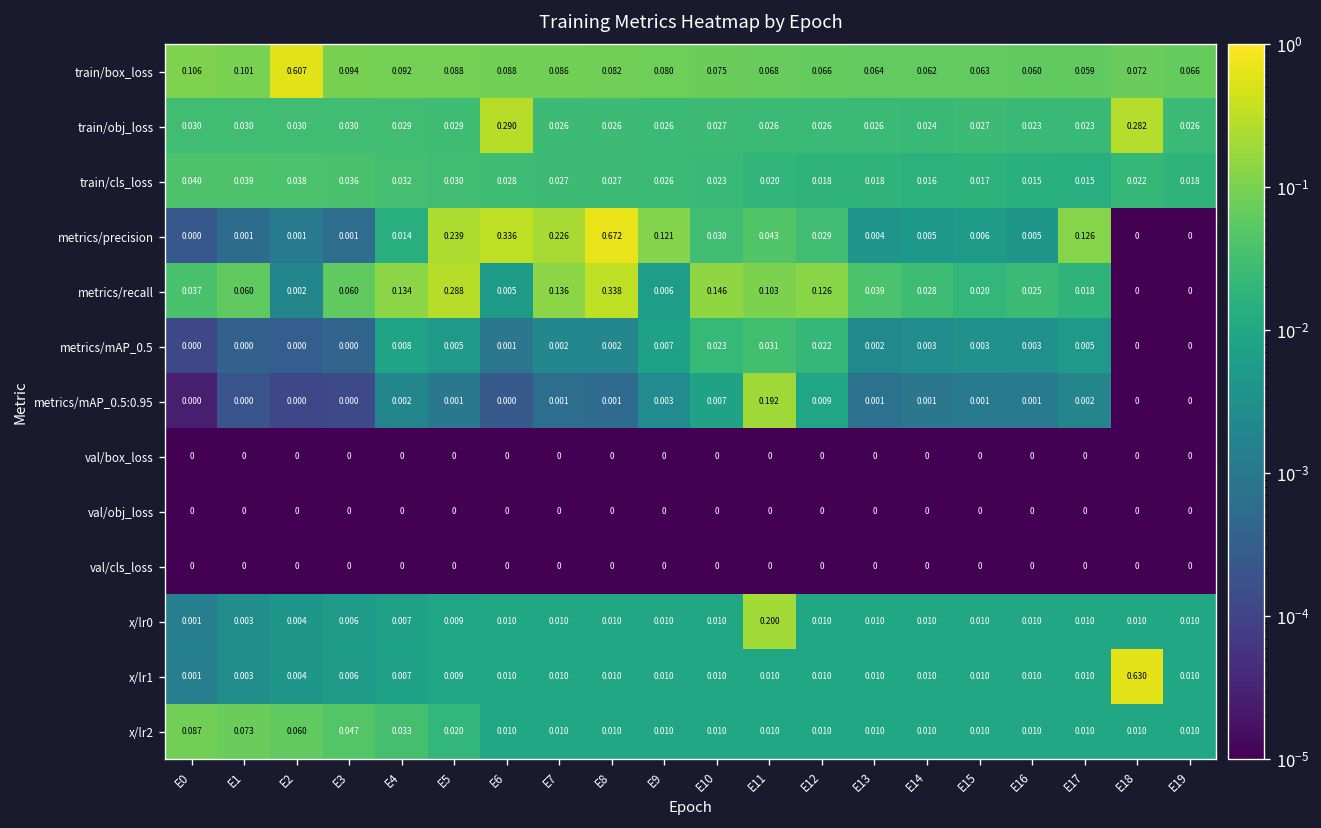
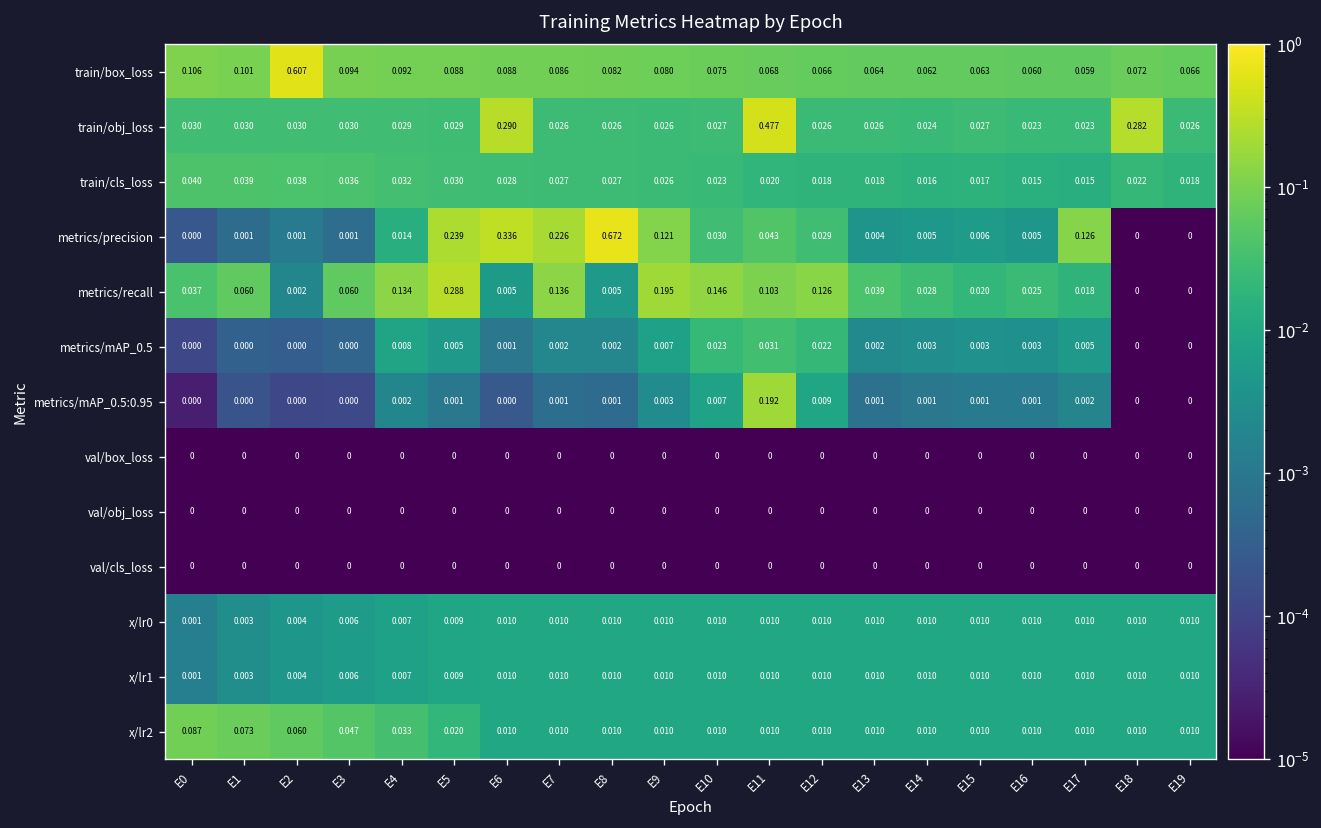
train/obj_loss, E11: 0.026 -> 0.477
metrics/recall, E8: 0.338 -> 0.005
metrics/recall, E9: 0.006 -> 0.195
x/lr0, E11: 0.200 -> 0.010
x/lr1, E18: 0.630 -> 0.010
